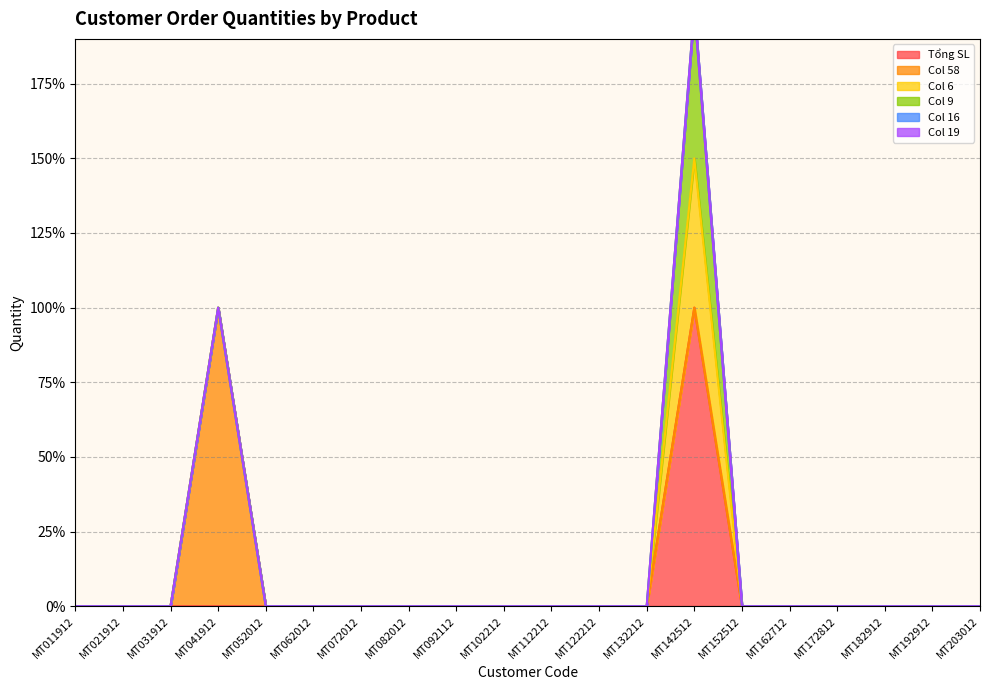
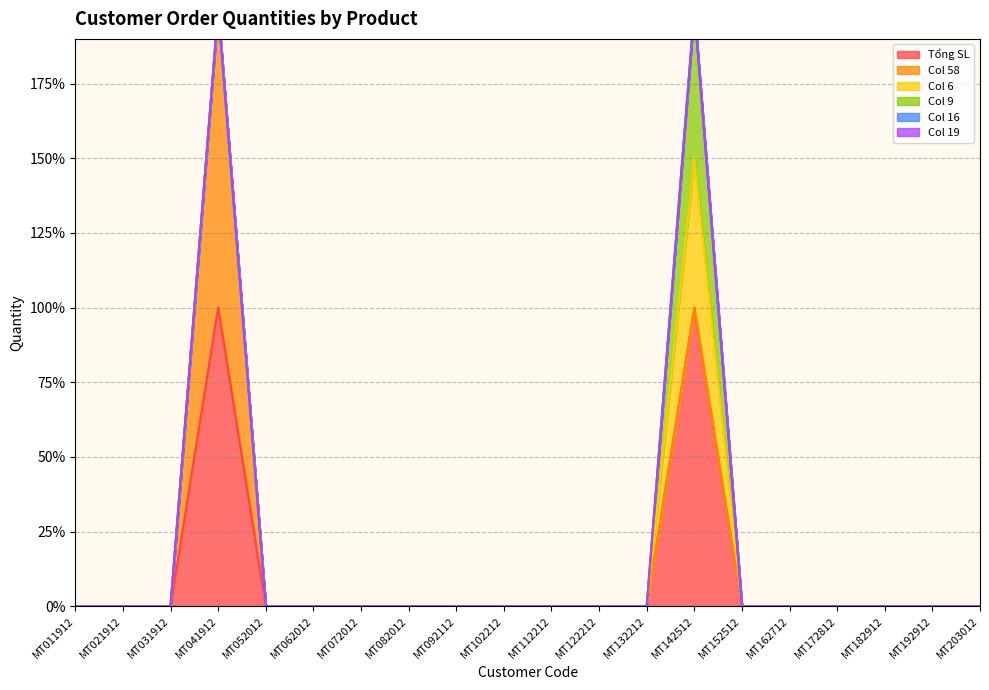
Tổng SL, MT041912: 0% -> 100%
